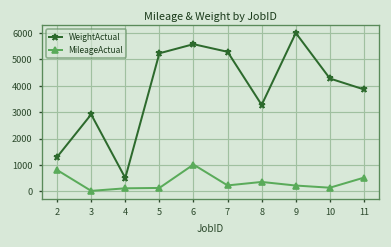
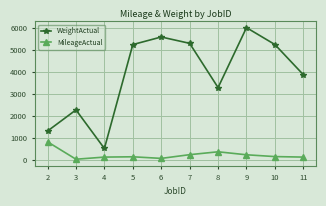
WeightActual, 3: 2900 -> 2300
MileageActual, 6: 1000 -> 100
WeightActual, 10: 4300 -> 5200
MileageActual, 11: 500 -> 100
